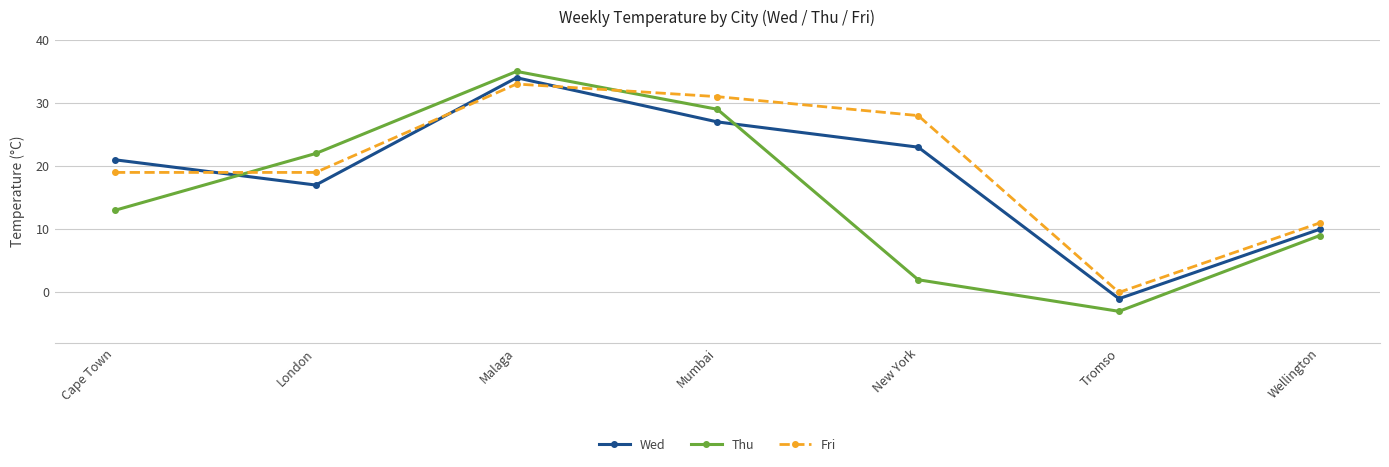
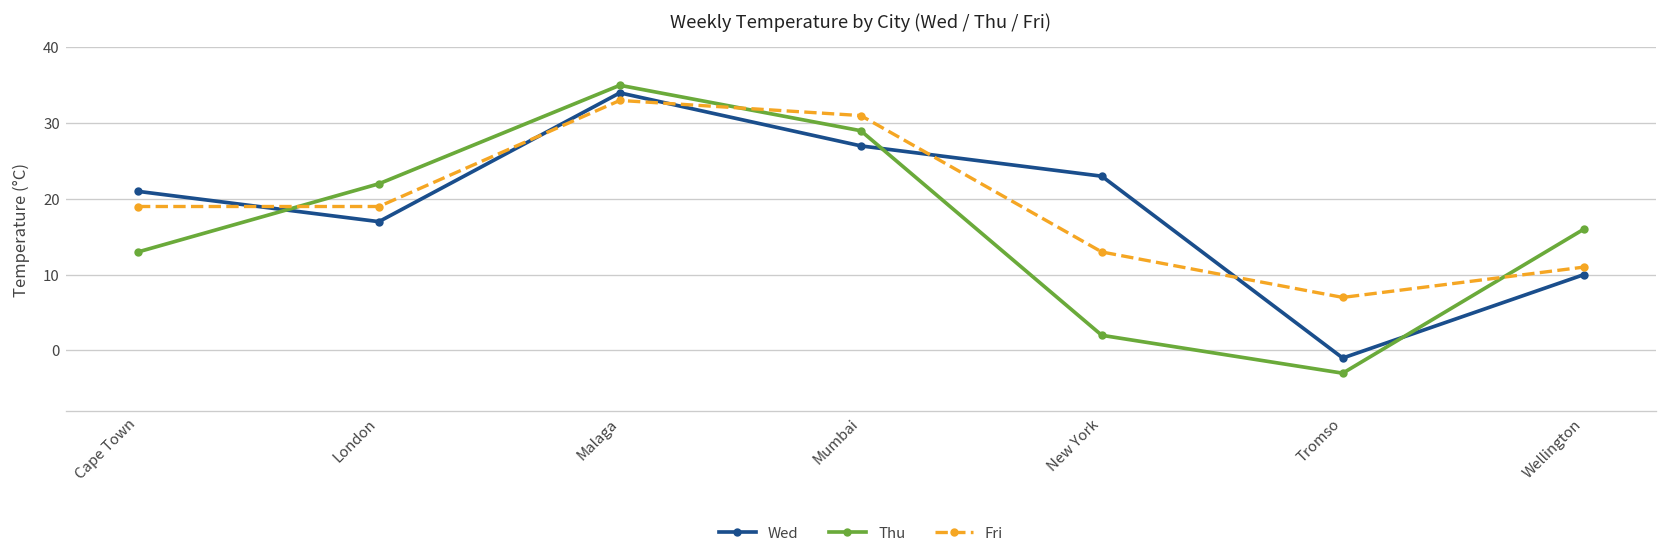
Fri, New York: 28 -> 13
Fri, Tromso: 0 -> 7
Thu, Wellington: 9 -> 16
